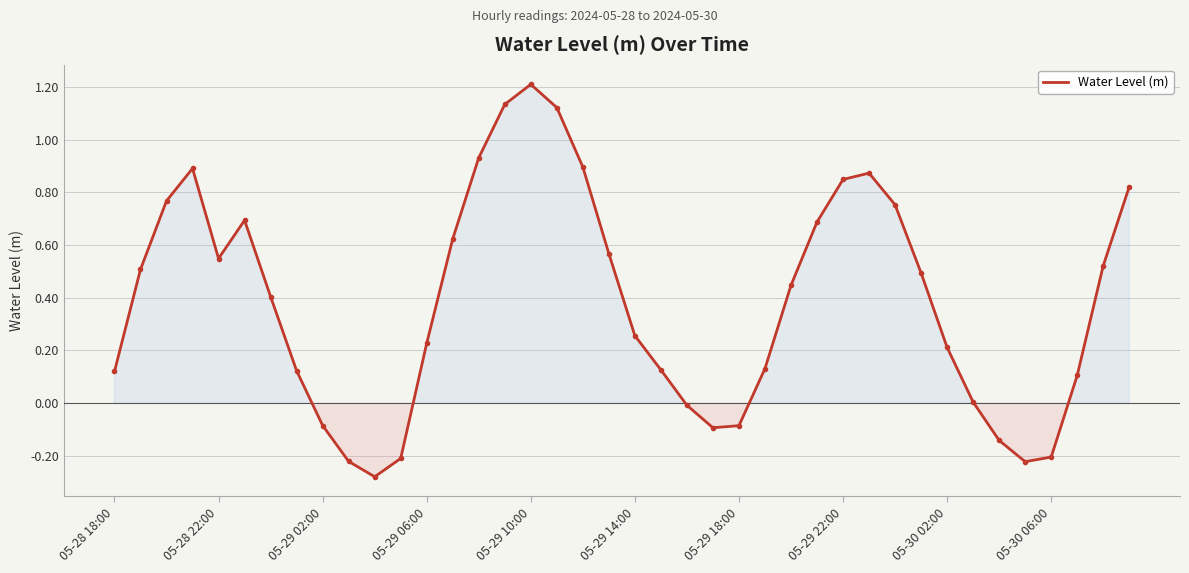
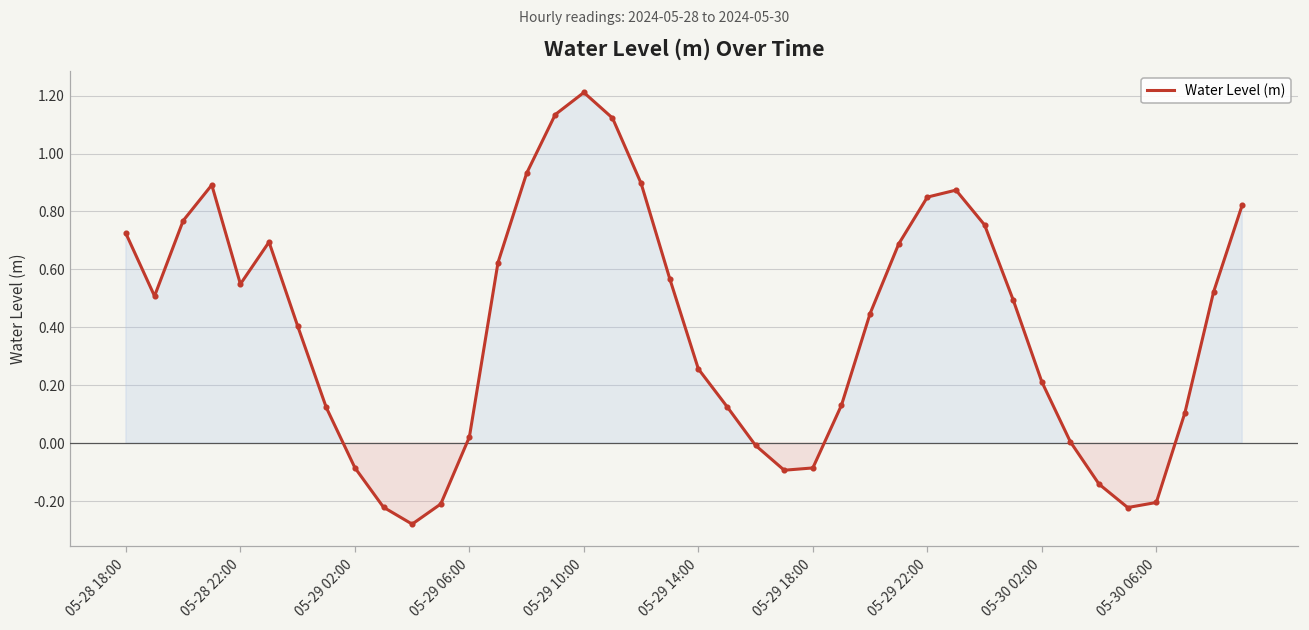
05-28 18:00: 0.12 -> 0.72
05-29 06:00: 0.23 -> 0.02
